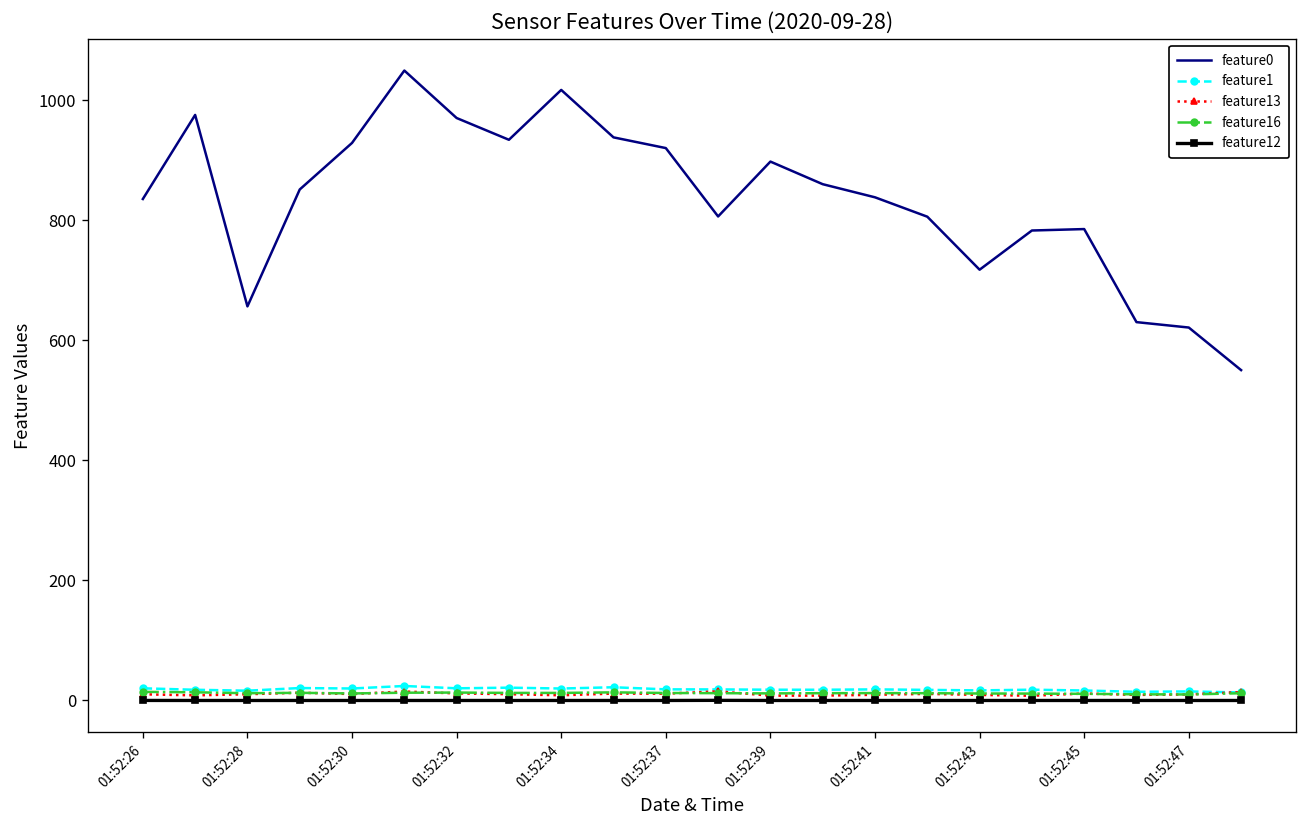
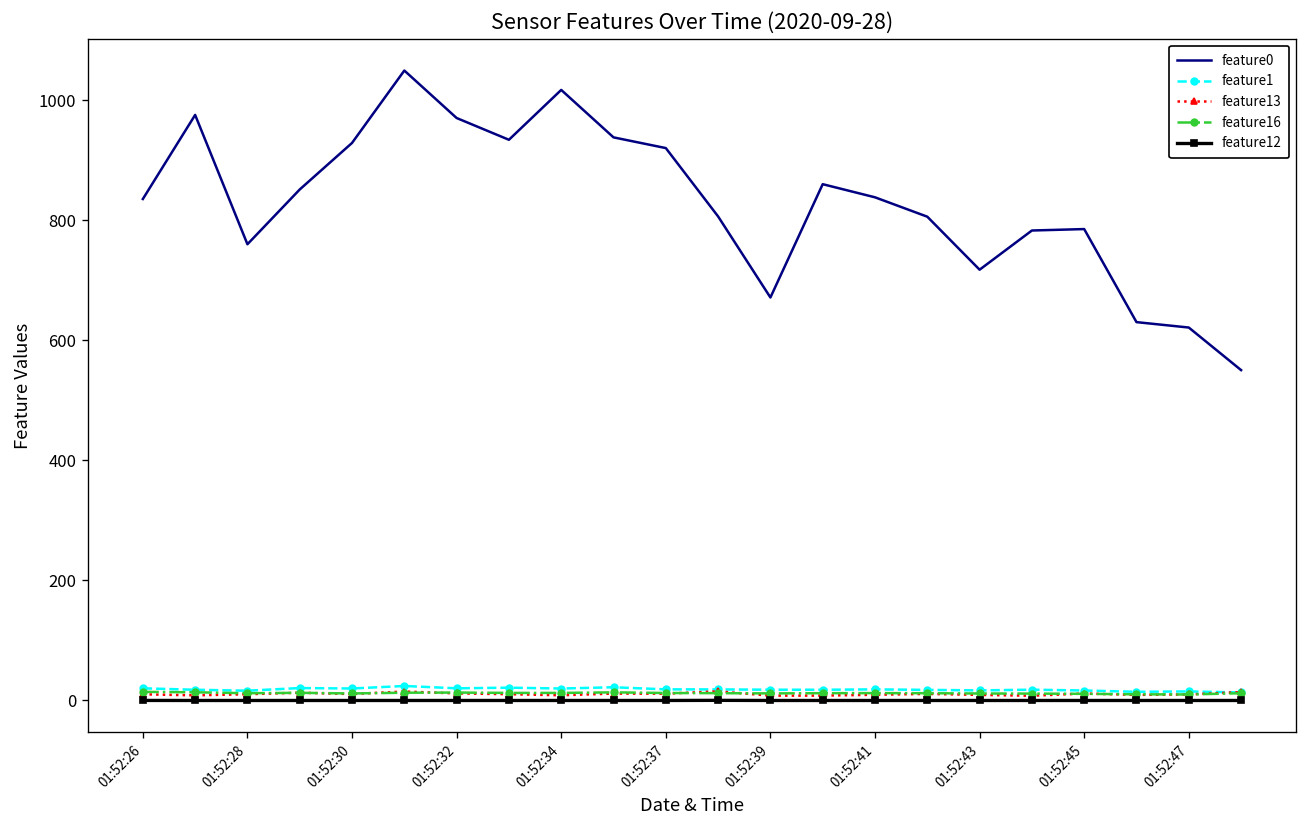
feature0, 01:52:28: 660 -> 760
feature0, 01:52:39: 900 -> 670
